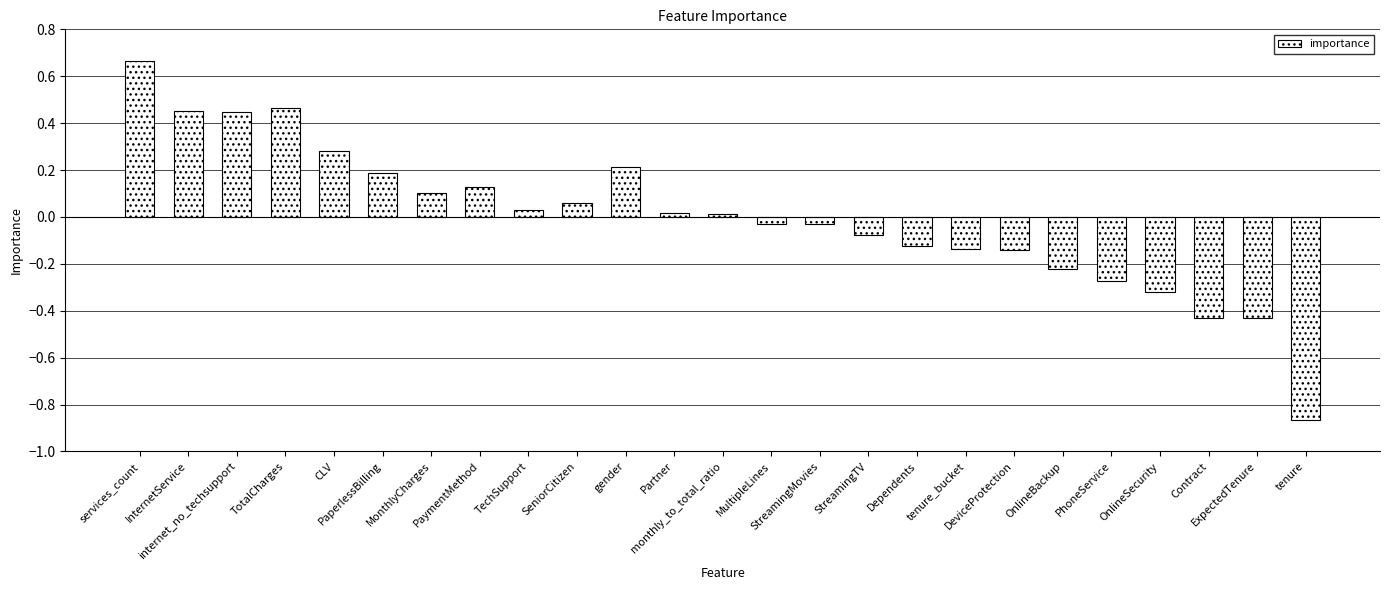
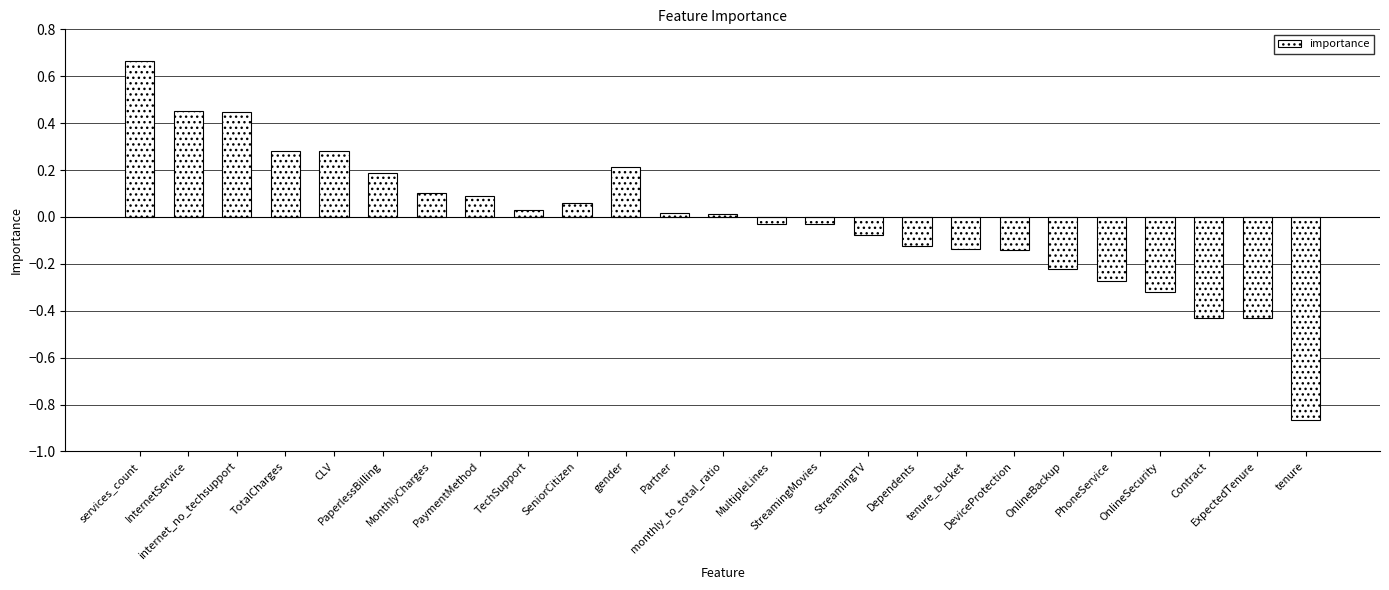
TotalCharges: 0.47 -> 0.28
PaymentMethod: 0.13 -> 0.09
